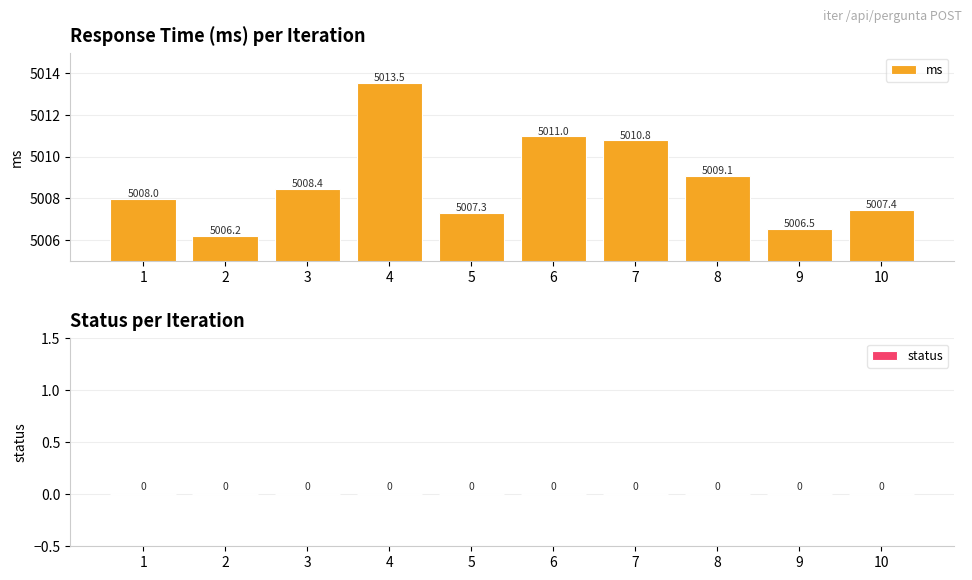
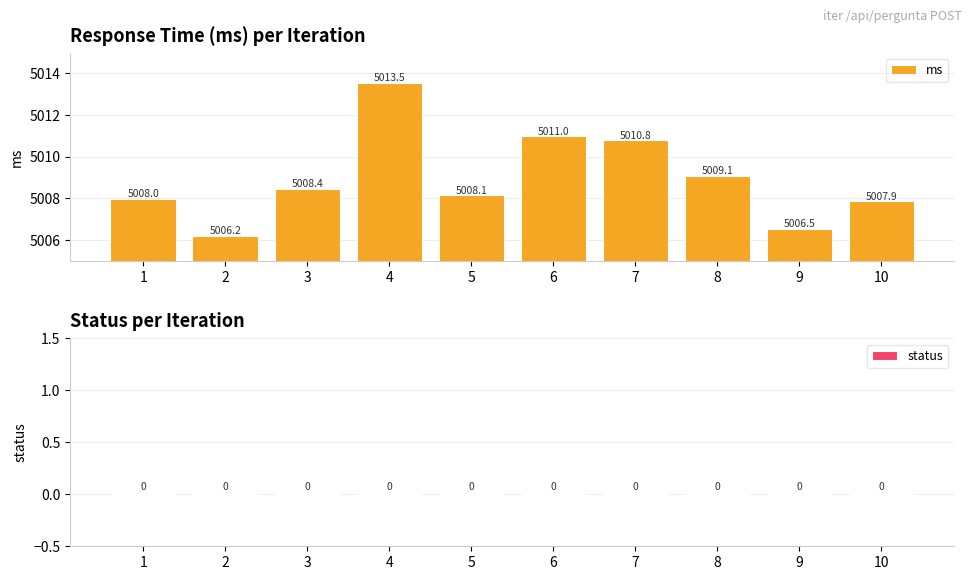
Response Time (ms) per Iteration, 5: 5007.3 -> 5008.1
Response Time (ms) per Iteration, 10: 5007.4 -> 5007.9
